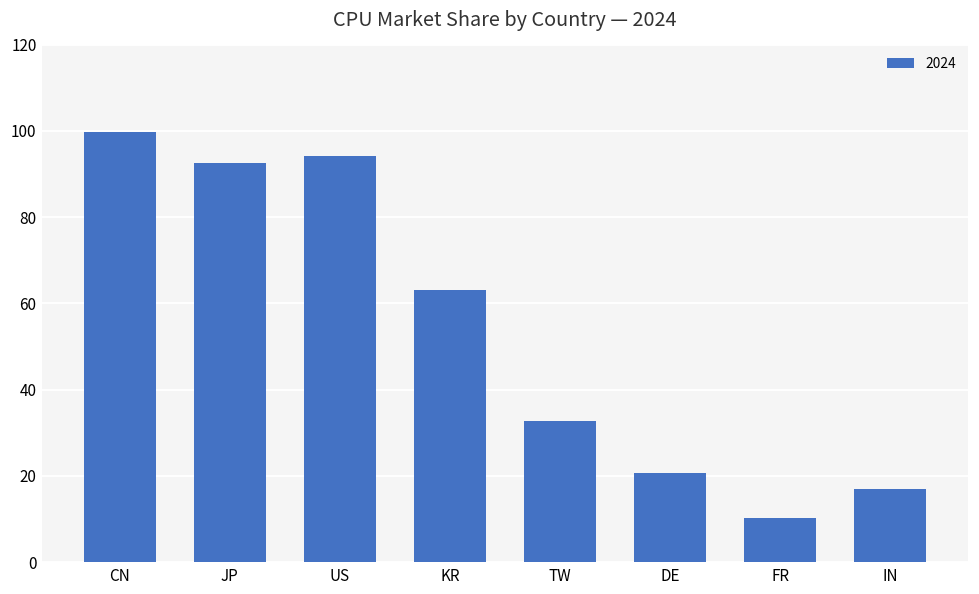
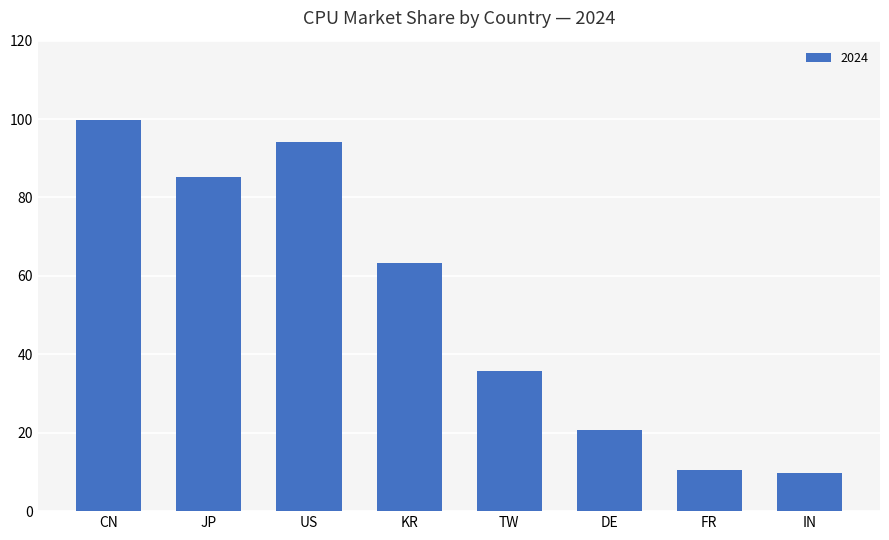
JP: 93 -> 85
TW: 33 -> 36
IN: 17 -> 10
